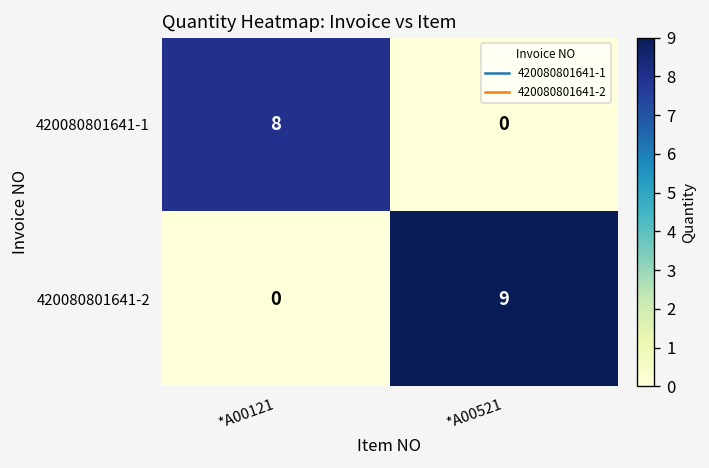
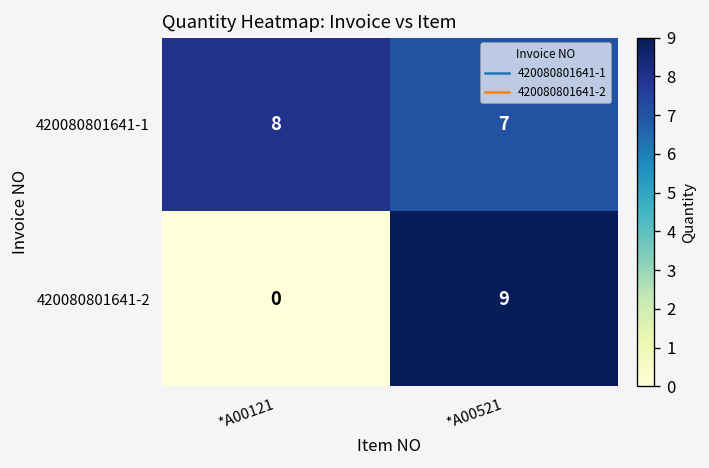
420080801641-1, *A00521: 0 -> 7
